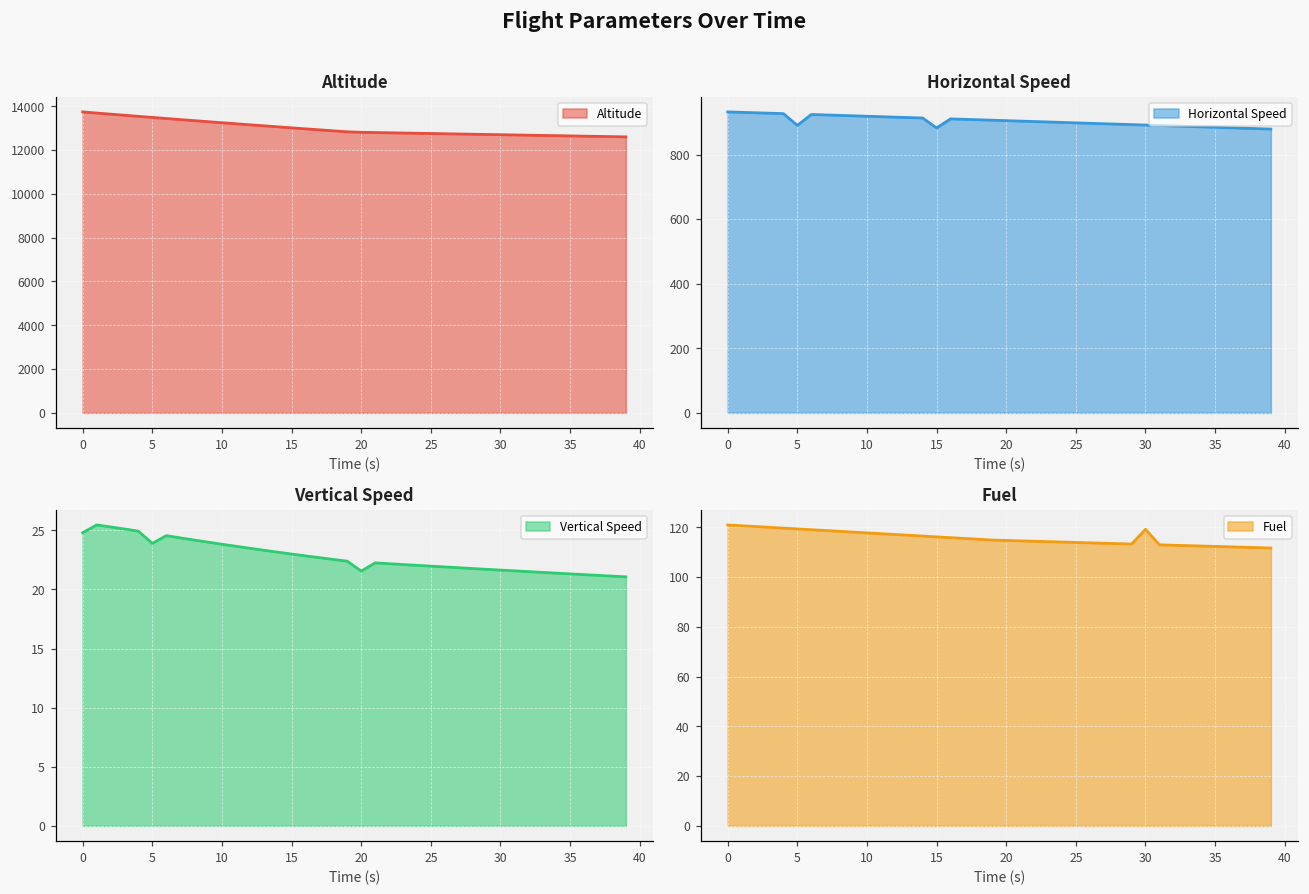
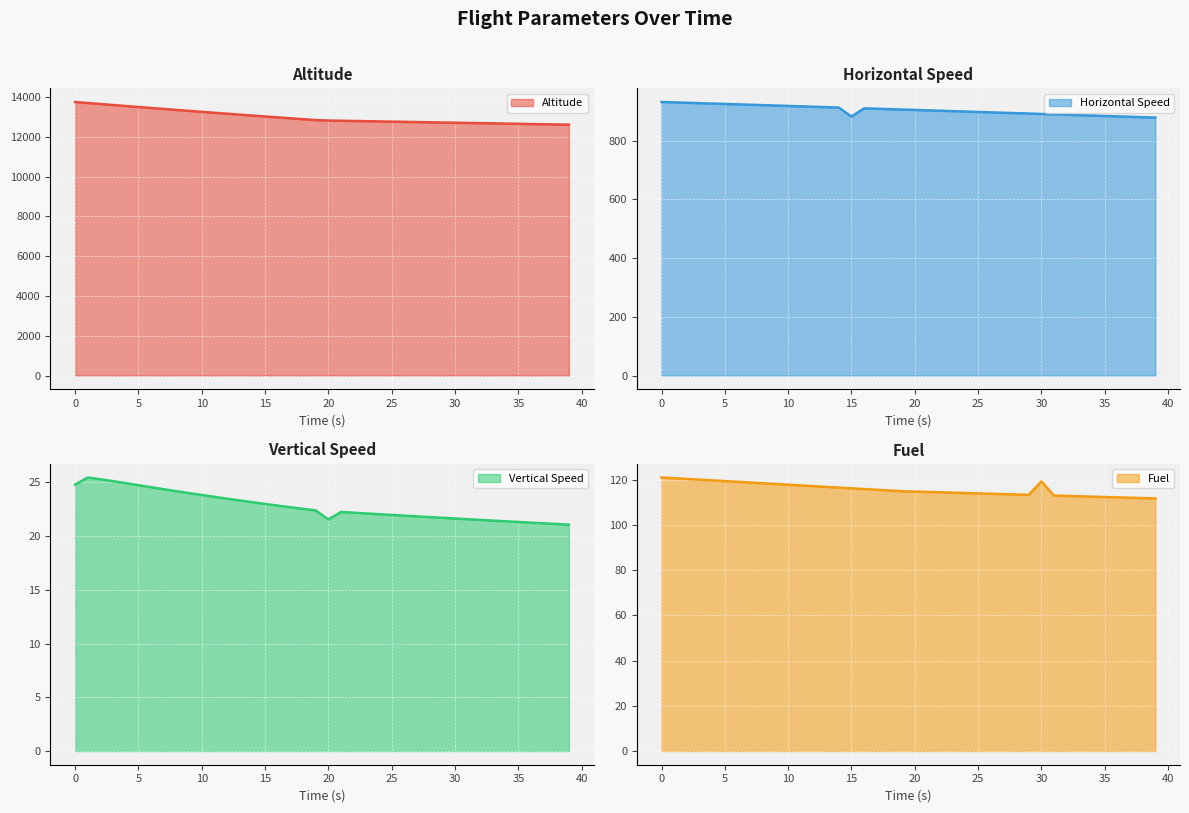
Horizontal Speed, 5: 890 -> 930
Vertical Speed, 5: 23.9 -> 24.7
